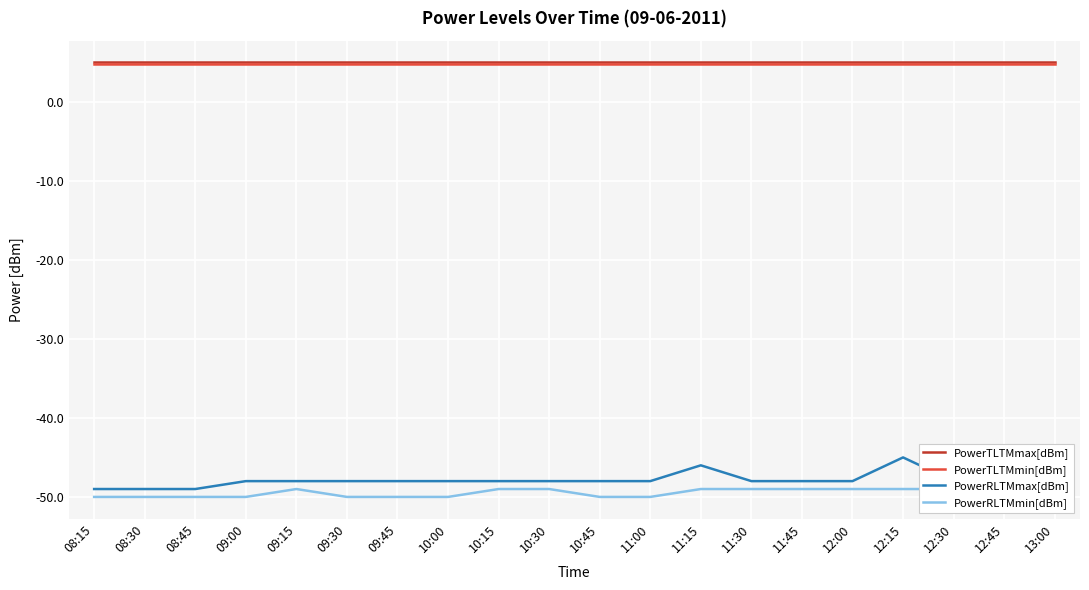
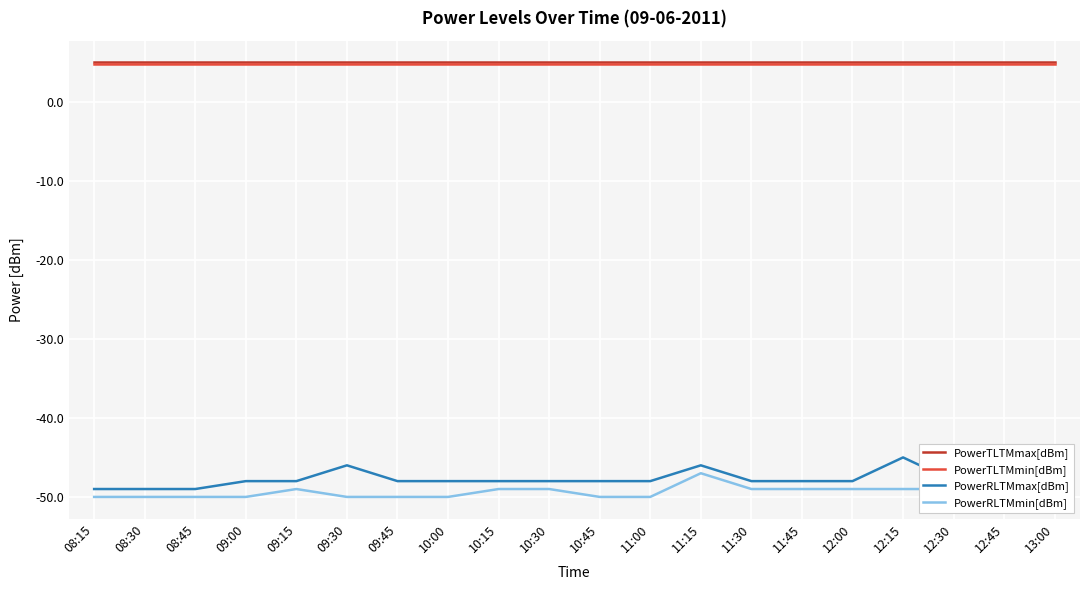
PowerRLTMmax[dBm], 09:30: -48 -> -46
PowerRLTMmin[dBm], 11:15: -49 -> -47
